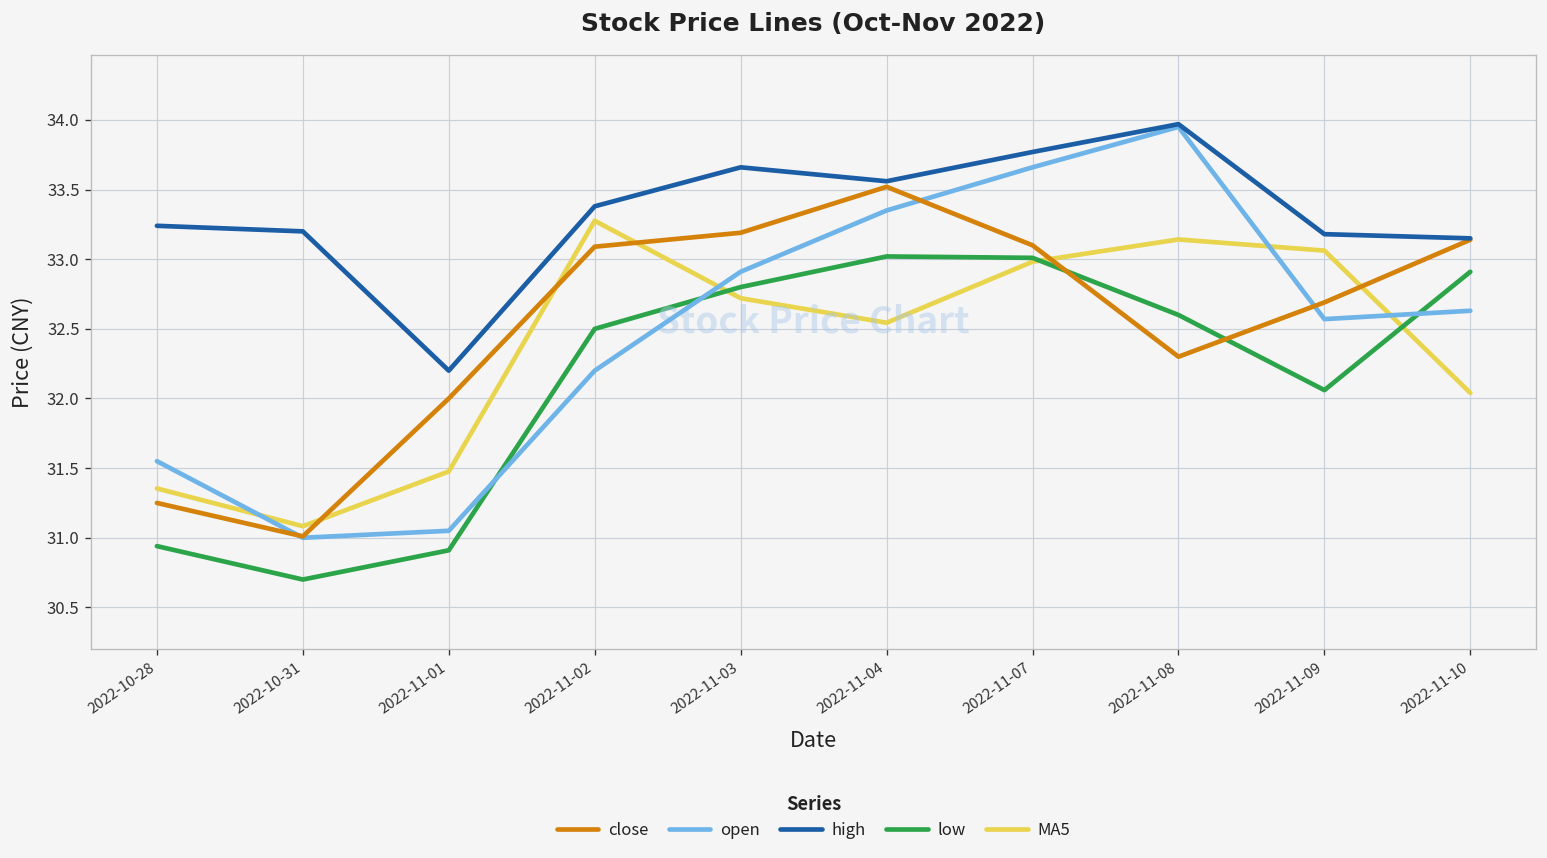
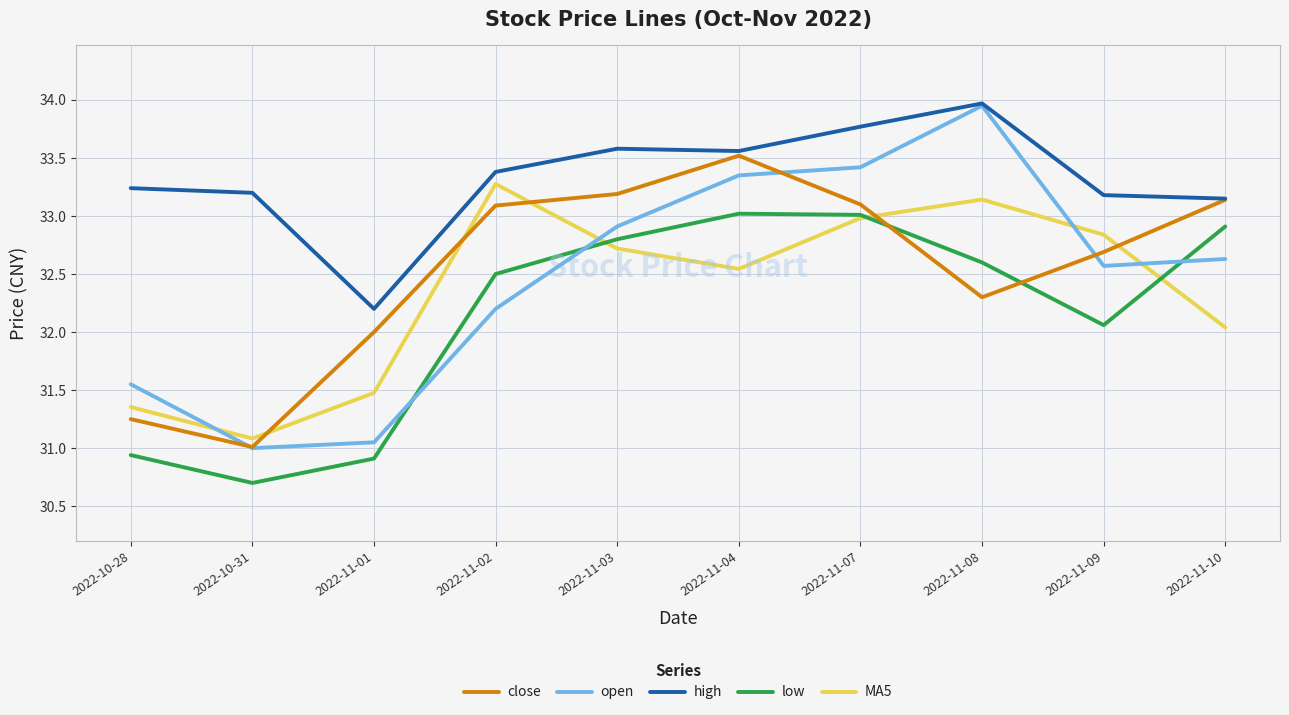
high, 2022-11-03: 33.66 -> 33.58
open, 2022-11-07: 33.66 -> 33.42
MA5, 2022-11-09: 33.06 -> 32.84
